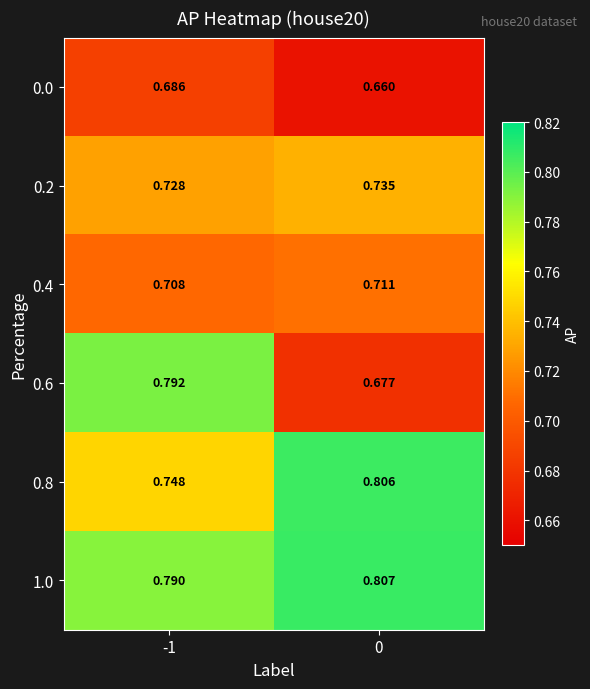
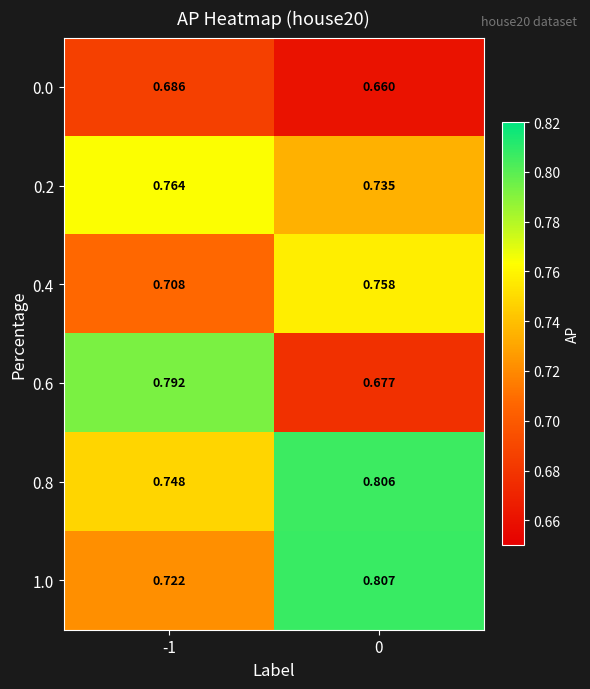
0.2, -1: 0.728 -> 0.764
0.4, 0: 0.711 -> 0.758
1.0, -1: 0.790 -> 0.722
